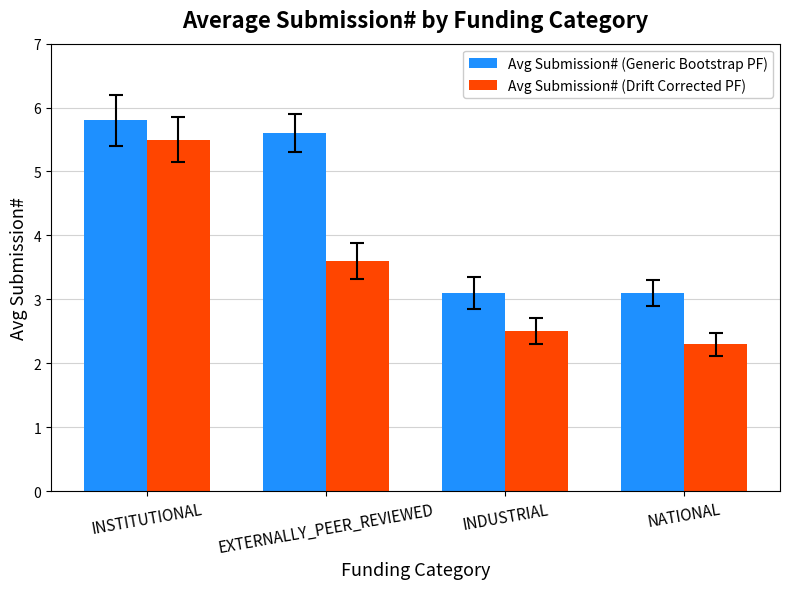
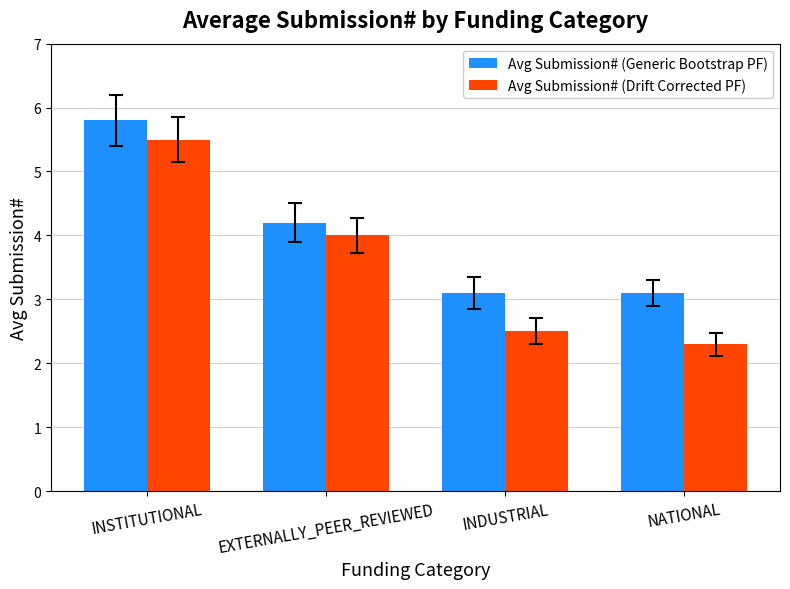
Avg Submission# (Generic Bootstrap PF), EXTERNALLY_PEER_REVIEWED: 5.6 -> 4.2
Avg Submission# (Drift Corrected PF), EXTERNALLY_PEER_REVIEWED: 3.6 -> 4.0
